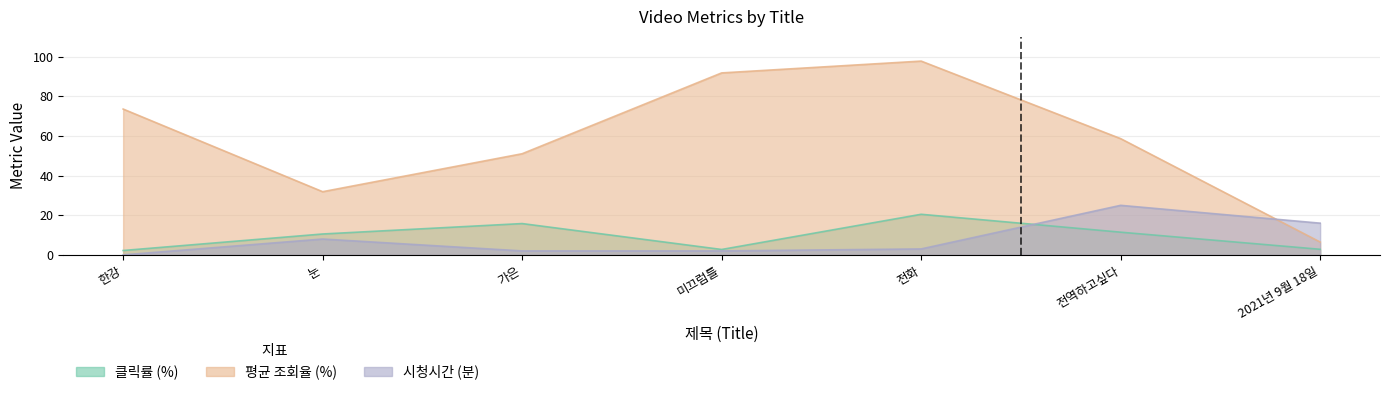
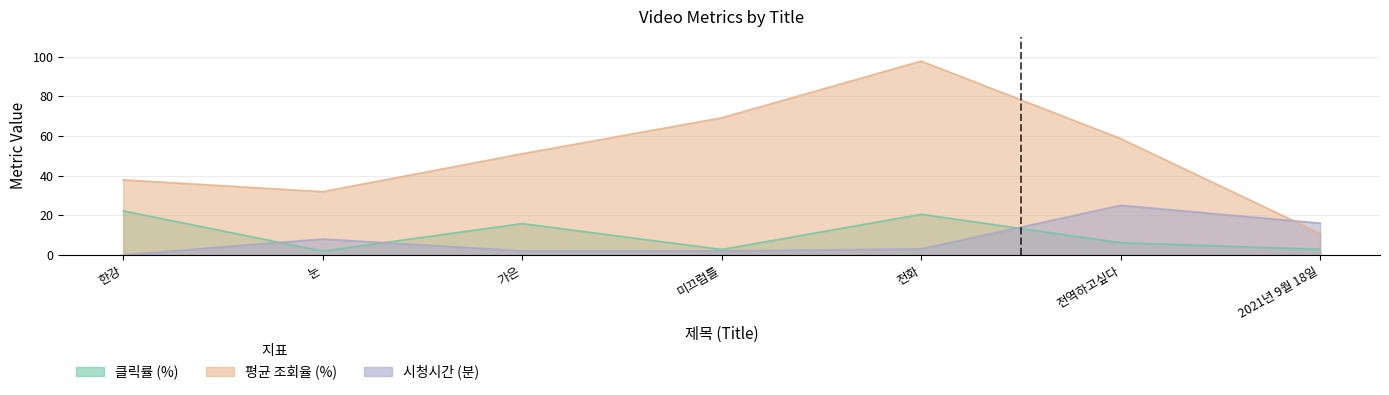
클릭률 (%), 한강: 2 -> 22
평균 조회율 (%), 한강: 74 -> 38
클릭률 (%), 눈: 11 -> 2
평균 조회율 (%), 미끄럼틀: 92 -> 69
클릭률 (%), 전역하고싶다: 11 -> 6
평균 조회율 (%), 2021년 9월 18일: 6 -> 11
